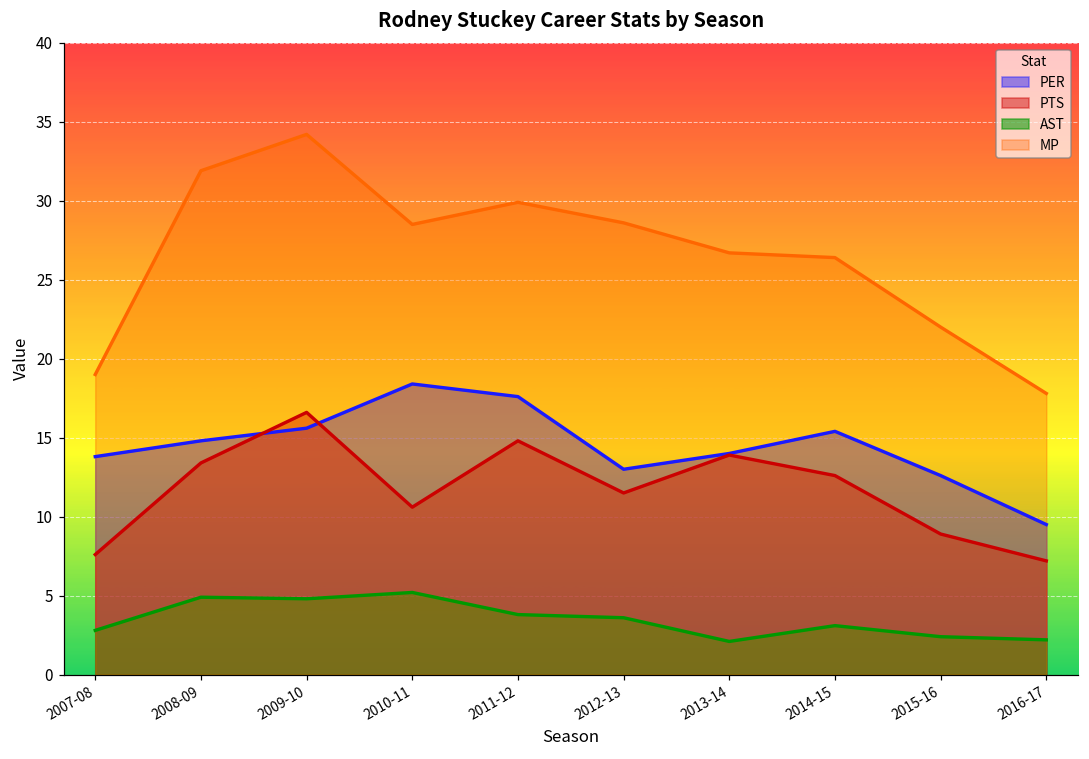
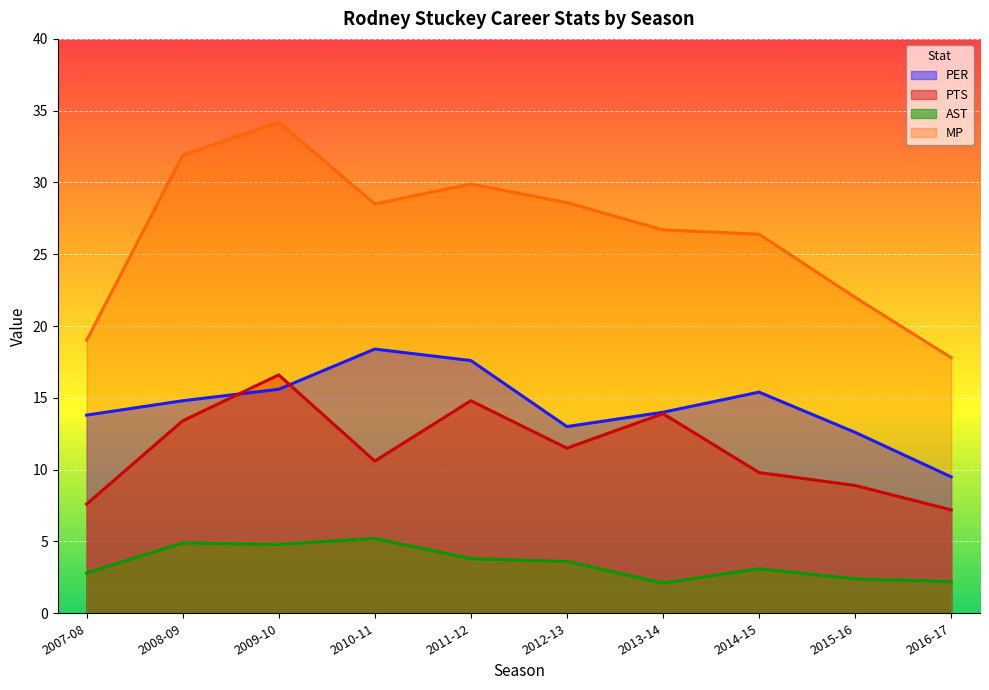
PTS, 2014-15: 12.6 -> 9.8
